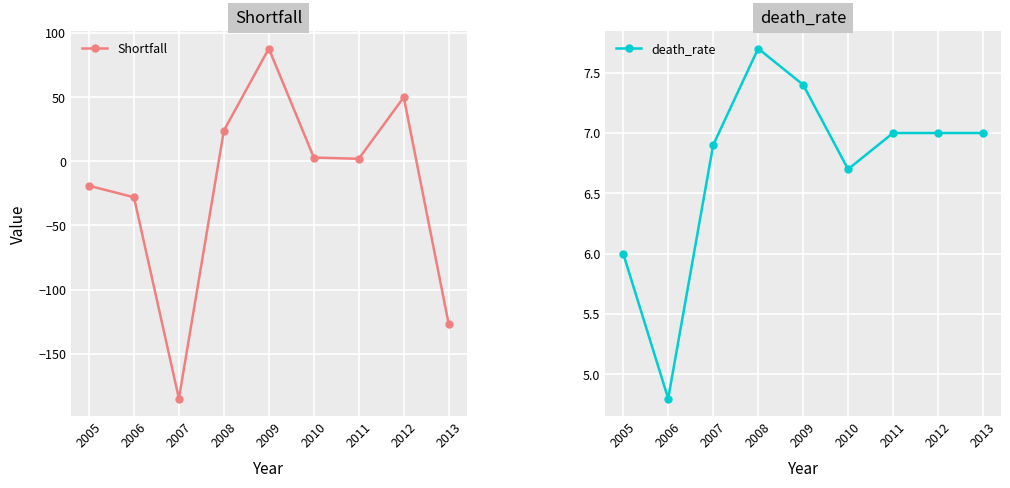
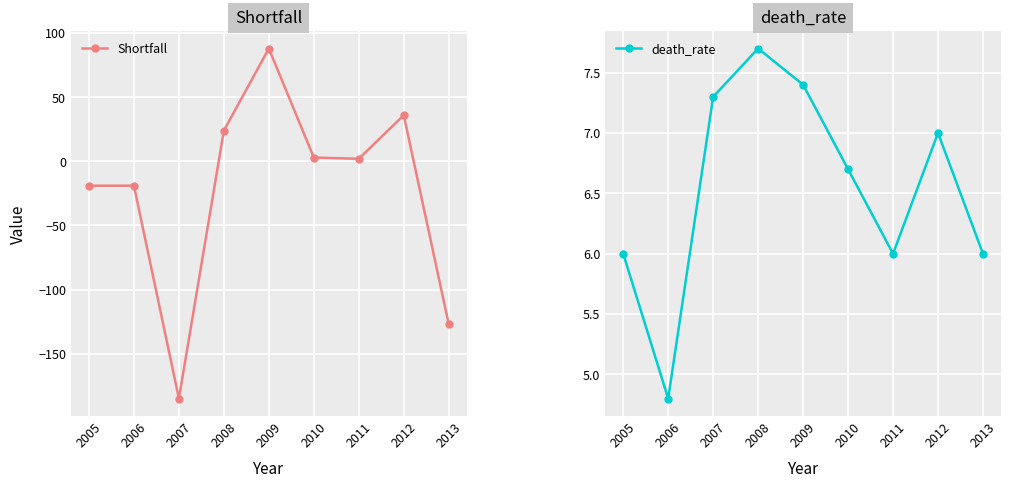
Shortfall, 2006: -28 -> -19
Shortfall, 2012: 50 -> 36
death_rate, 2007: 6.9 -> 7.3
death_rate, 2011: 7 -> 6
death_rate, 2013: 7 -> 6
